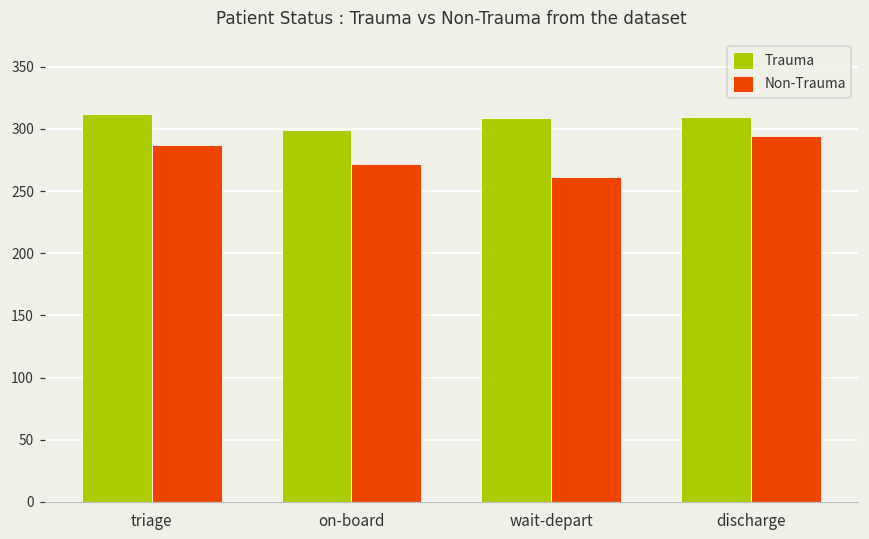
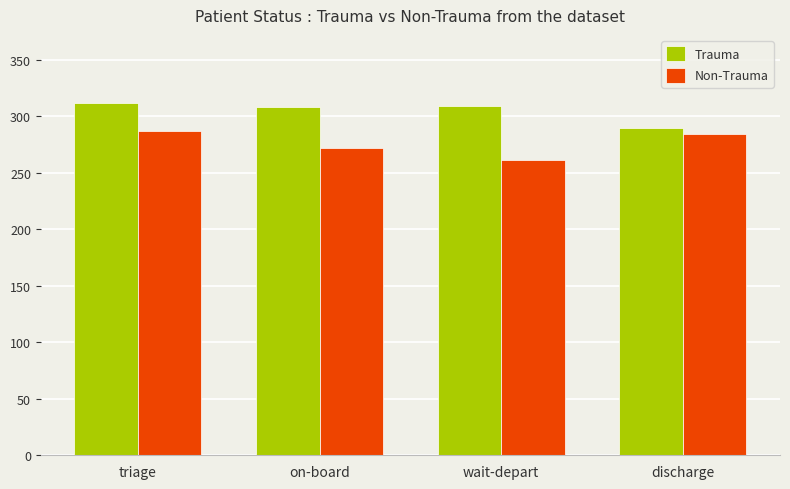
Trauma, on-board: 299 -> 308
Trauma, discharge: 310 -> 290
Non-Trauma, discharge: 294 -> 284
